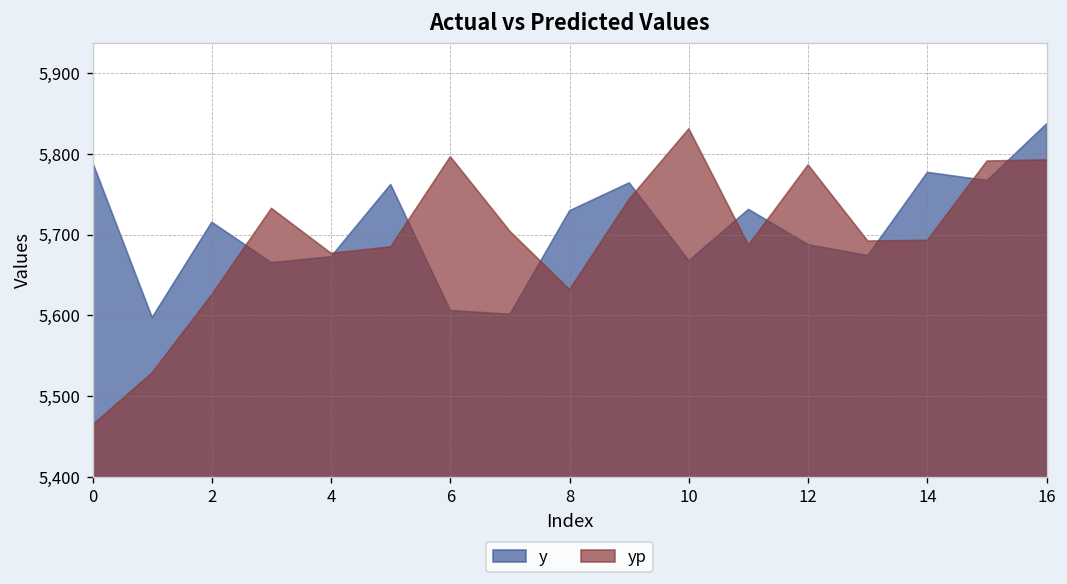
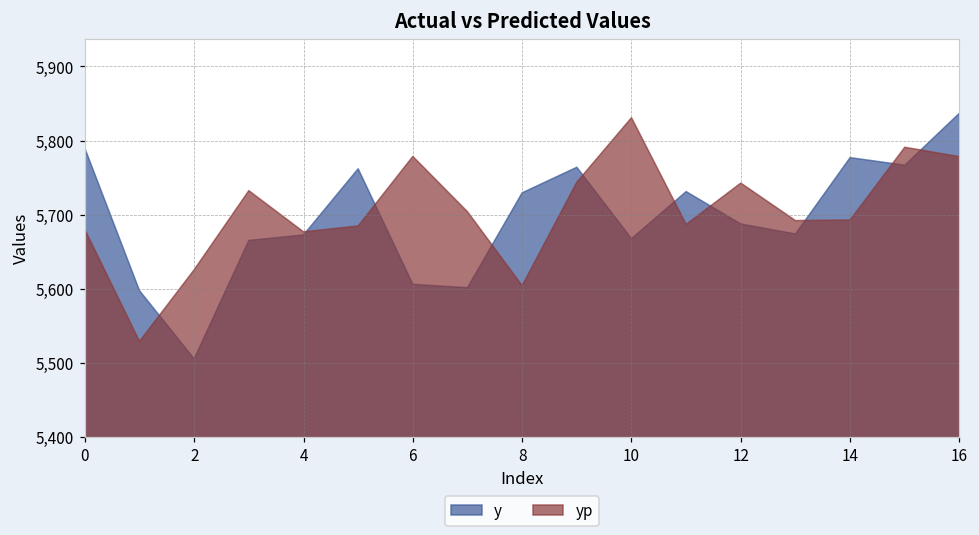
yp, 0: 5,460 -> 5,680
y, 2: 5,720 -> 5,510
yp, 6: 5,800 -> 5,780
yp, 8: 5,630 -> 5,600
yp, 12: 5,790 -> 5,740
yp, 16: 5,790 -> 5,780
